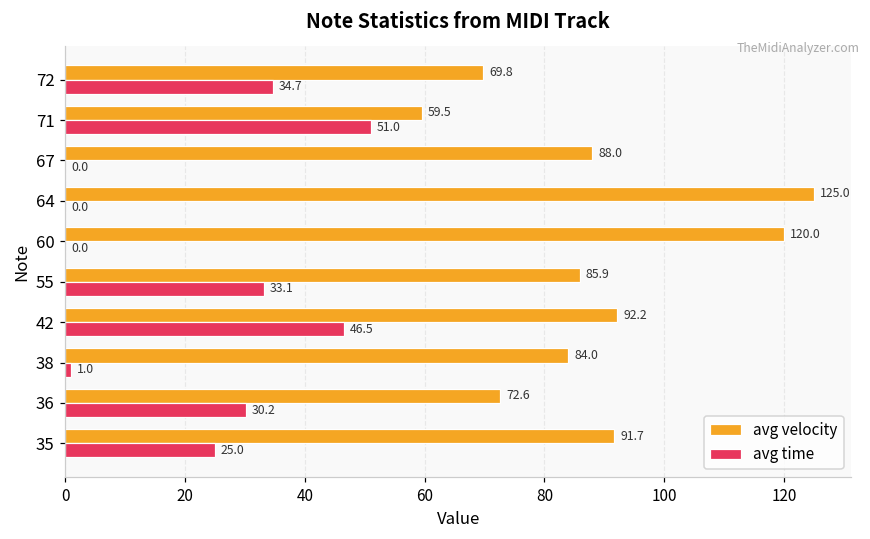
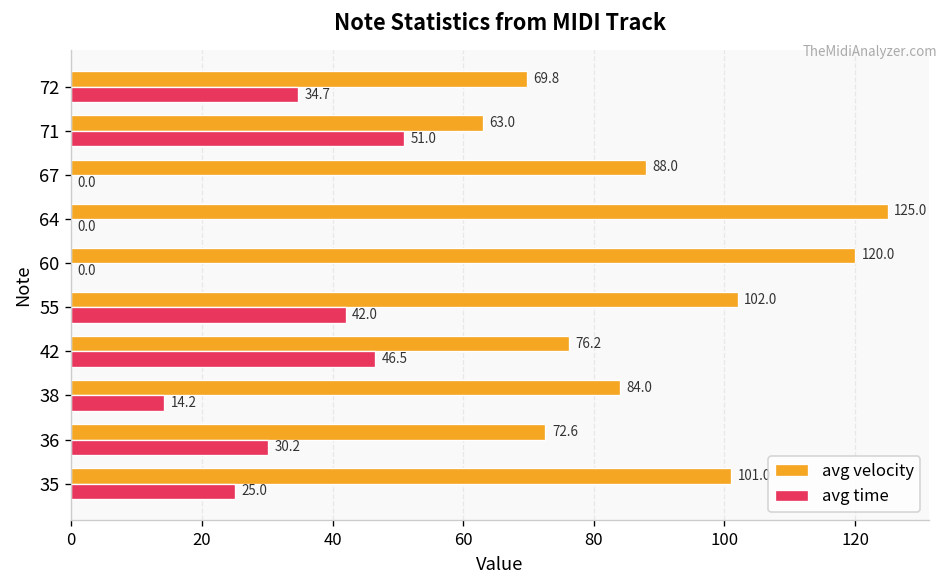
avg velocity, 71: 59.5 -> 63.0
avg velocity, 55: 85.9 -> 102.0
avg time, 55: 33.1 -> 42.0
avg velocity, 42: 92.2 -> 76.2
avg time, 38: 1.0 -> 14.2
avg velocity, 35: 91.7 -> 101.0
